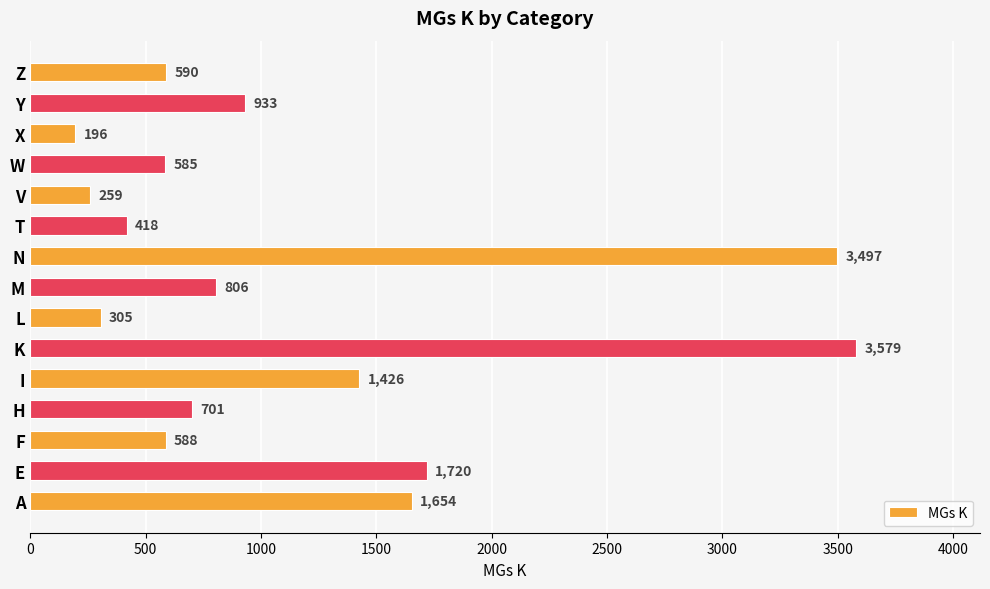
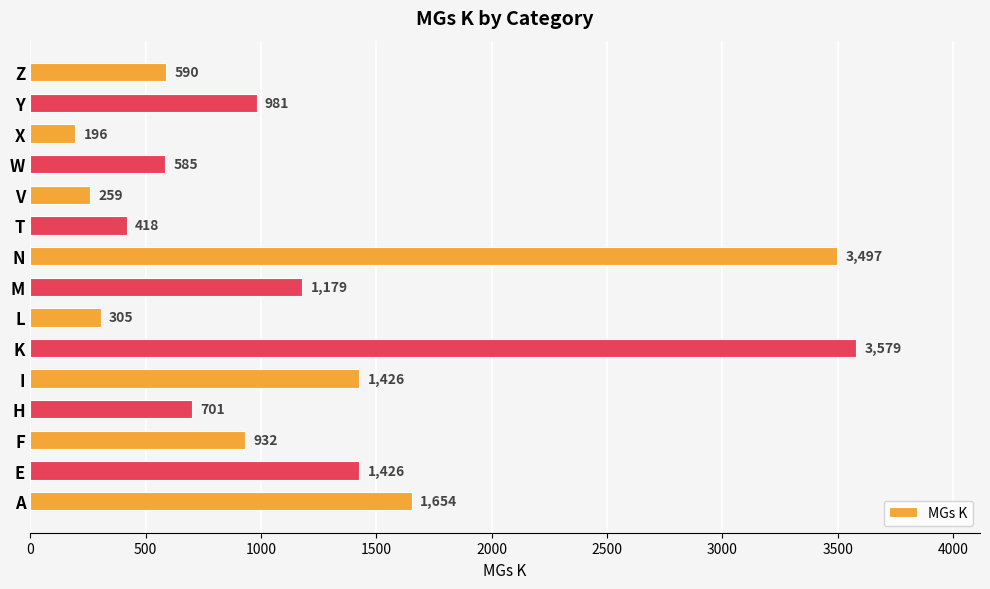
Y: 933 -> 981
M: 806 -> 1,179
F: 588 -> 932
E: 1,720 -> 1,426
